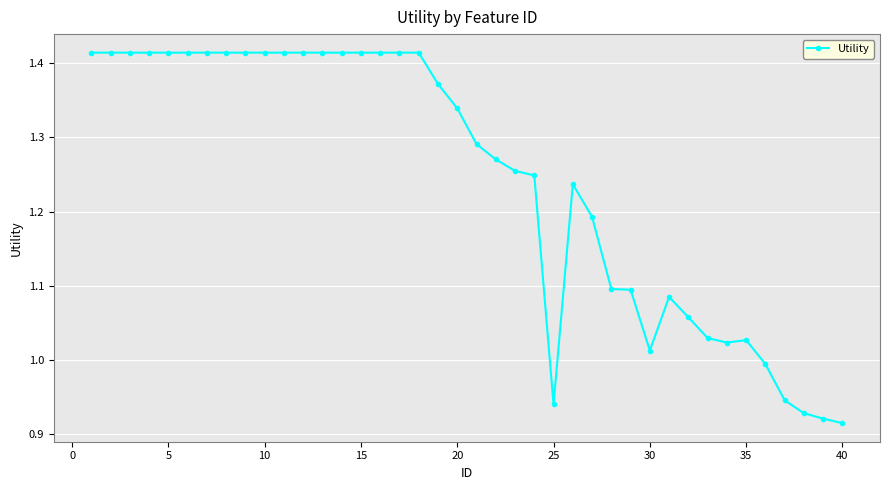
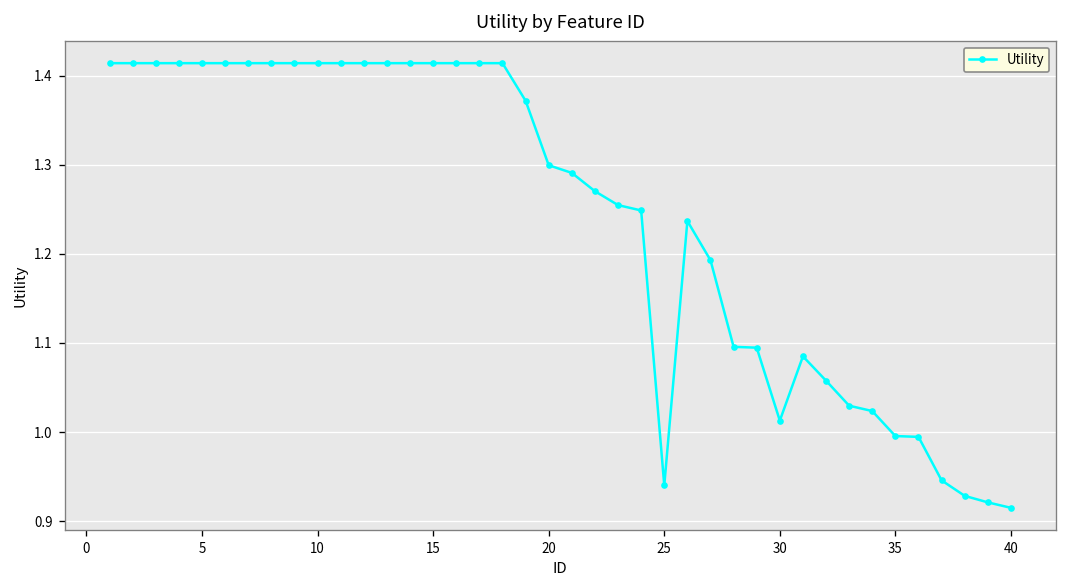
20: 1.34 -> 1.30
35: 1.03 -> 1.00
